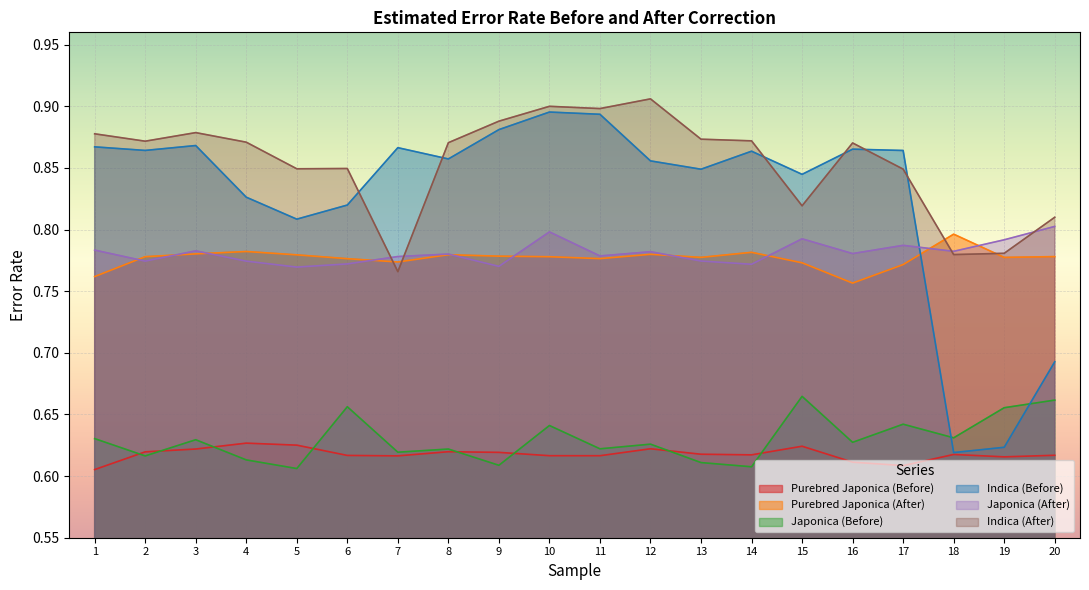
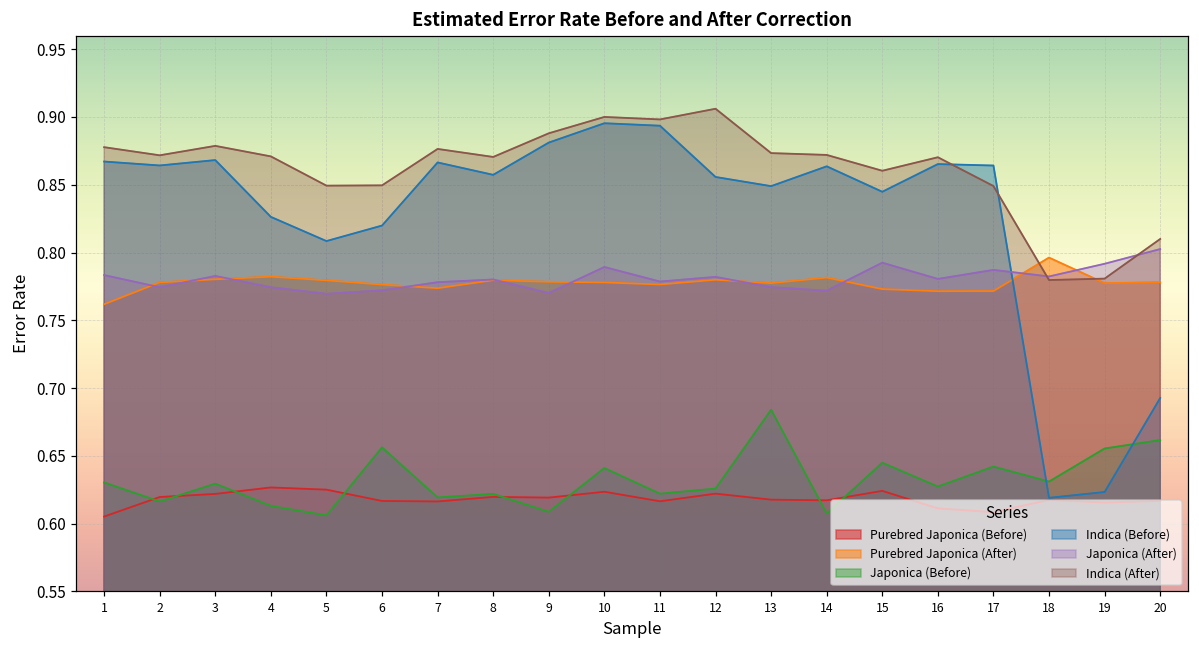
Indica (After), 7: 0.766 -> 0.876
Purebred Japonica (Before), 10: 0.617 -> 0.624
Japonica (After), 10: 0.798 -> 0.789
Japonica (Before), 13: 0.611 -> 0.684
Japonica (Before), 15: 0.665 -> 0.645
Indica (After), 15: 0.819 -> 0.860
Purebred Japonica (After), 16: 0.757 -> 0.771
